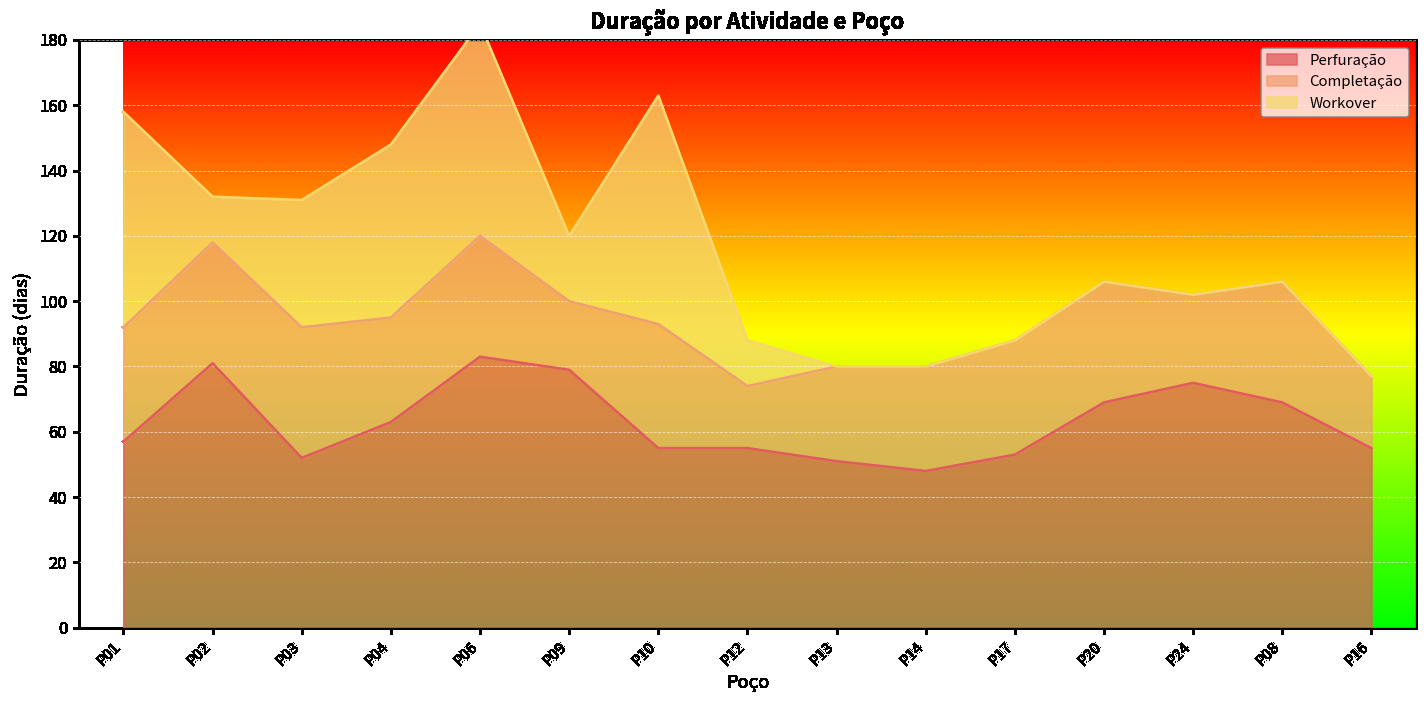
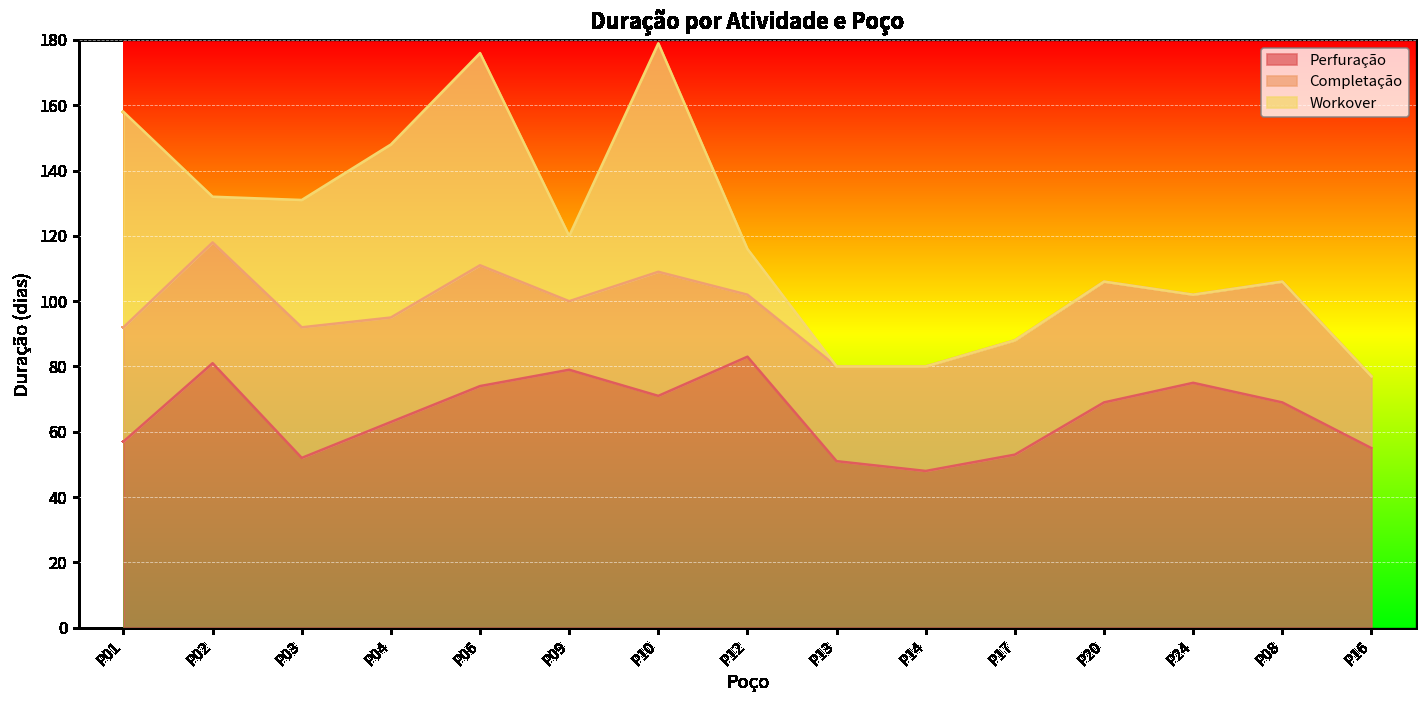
Perfuração, P06: 83 -> 74
Perfuração, P10: 55 -> 71
Perfuração, P12: 55 -> 83
